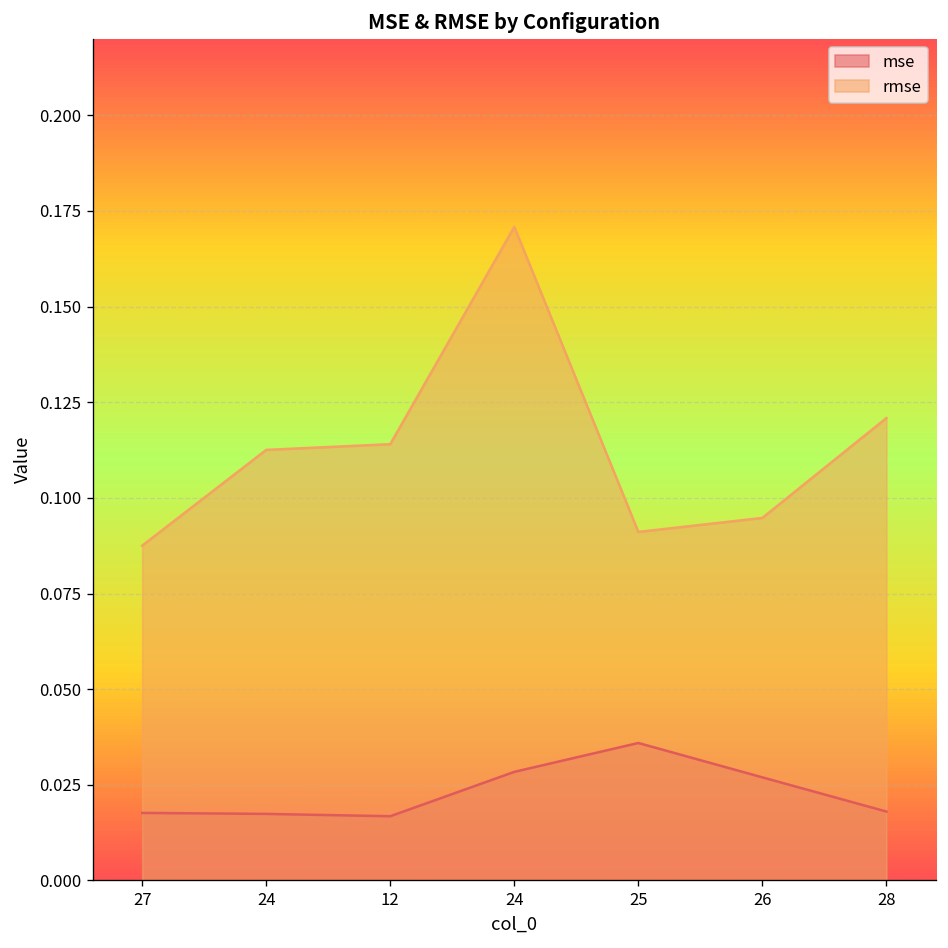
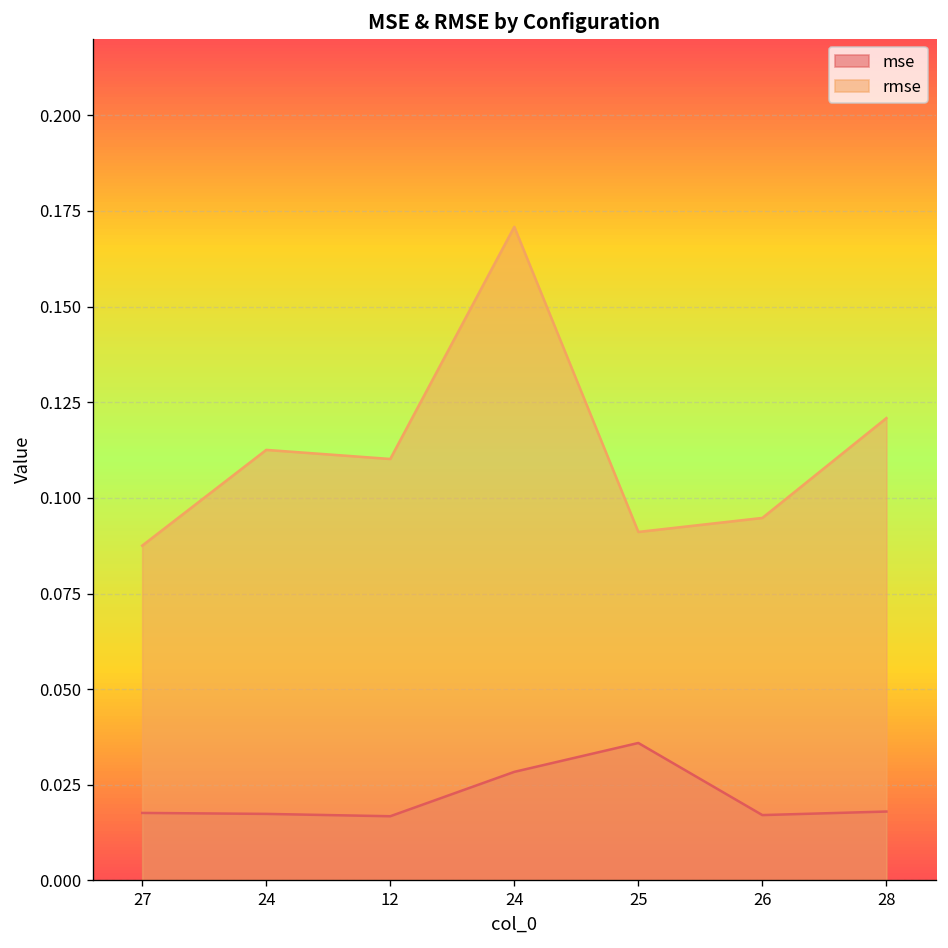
rmse, 12: 0.114 -> 0.110
mse, 26: 0.027 -> 0.017
